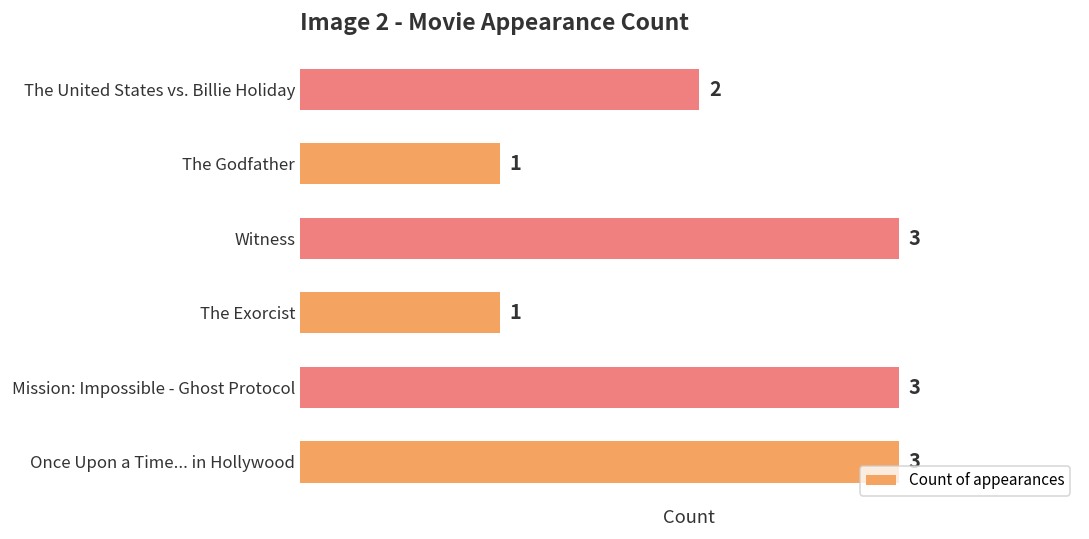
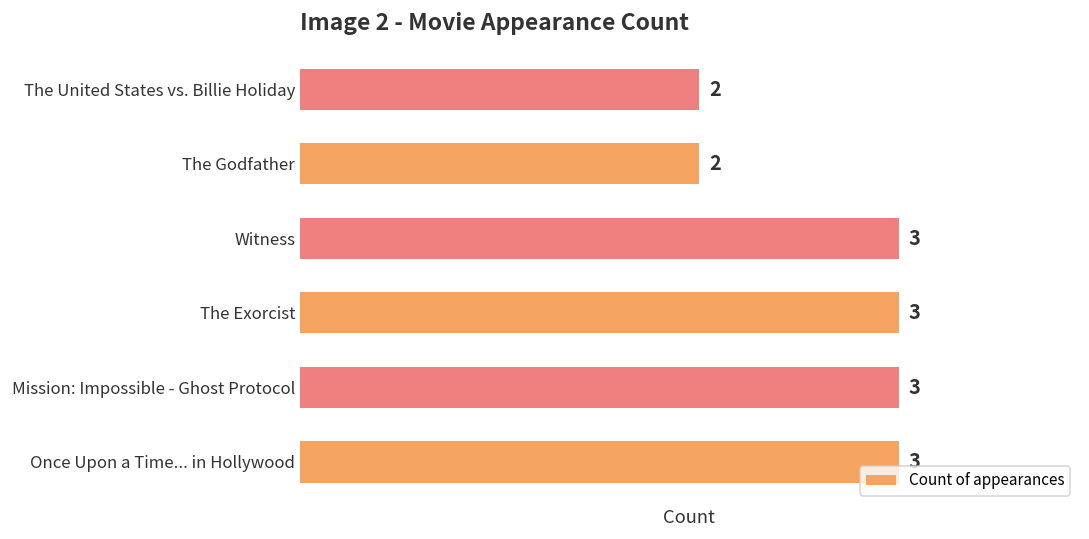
The Godfather: 1 -> 2
The Exorcist: 1 -> 3
